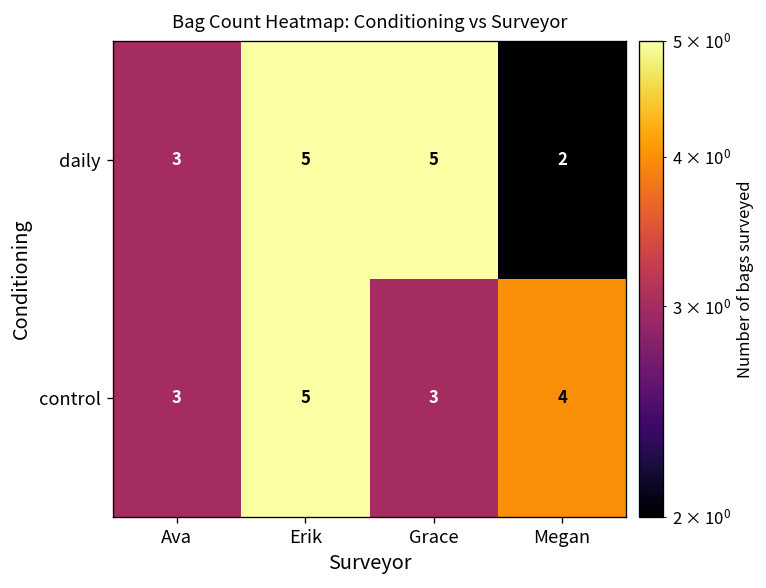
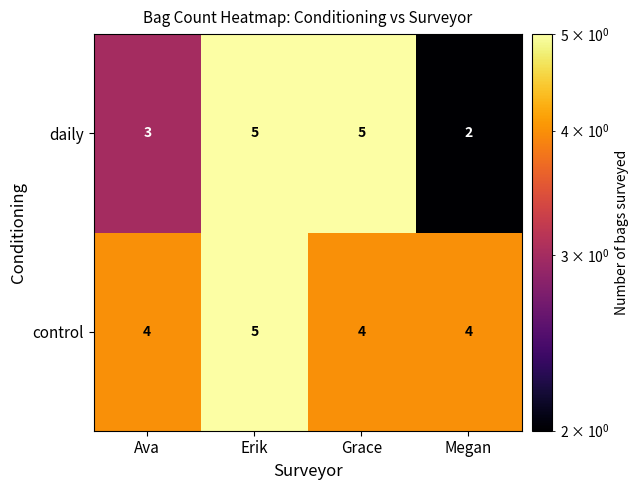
control, Ava: 3 -> 4
control, Grace: 3 -> 4
